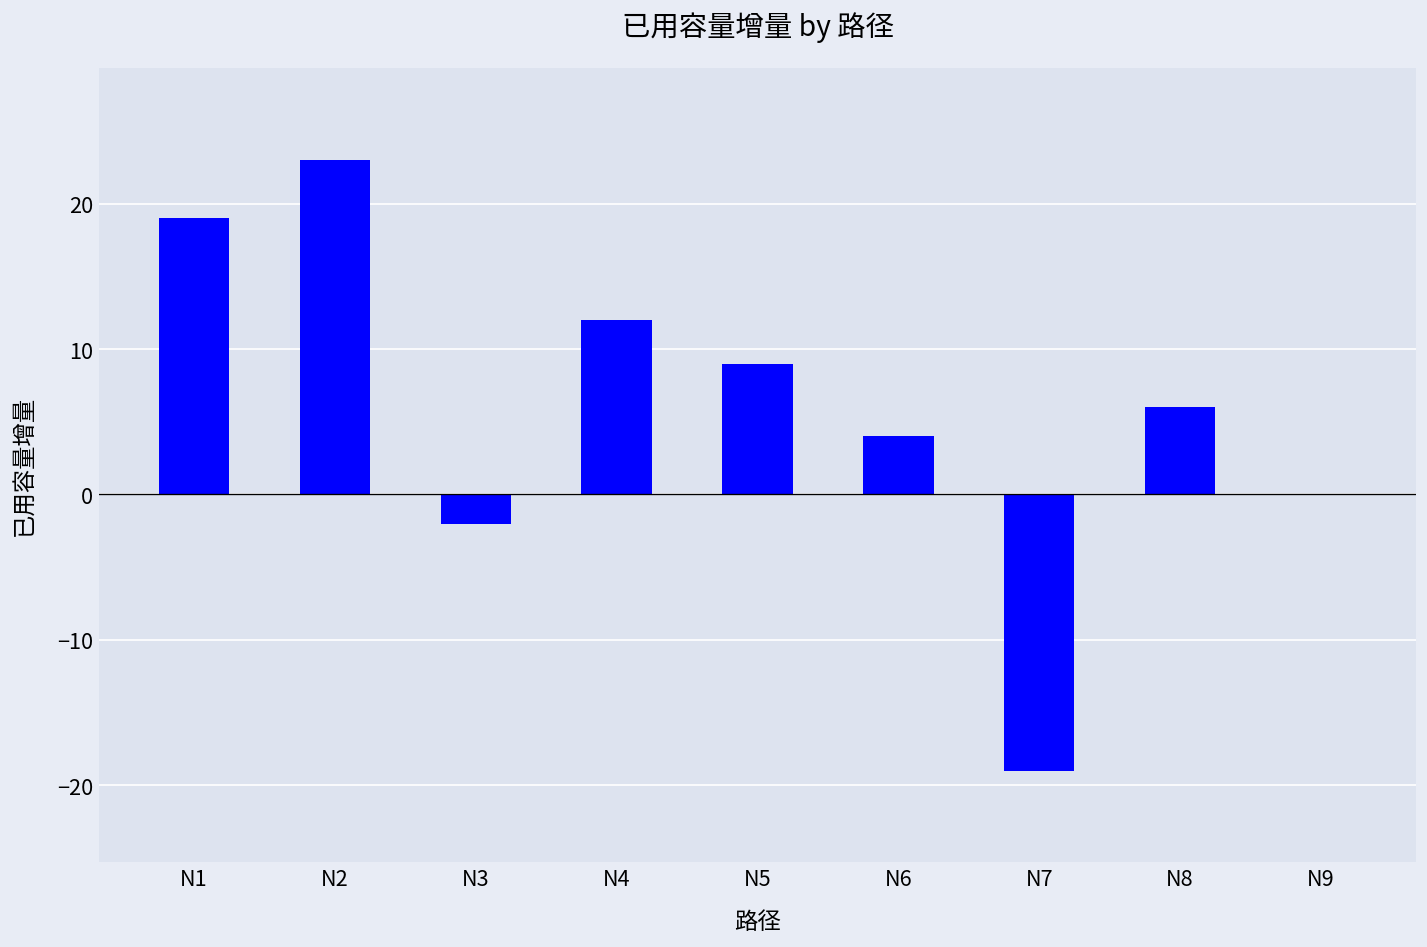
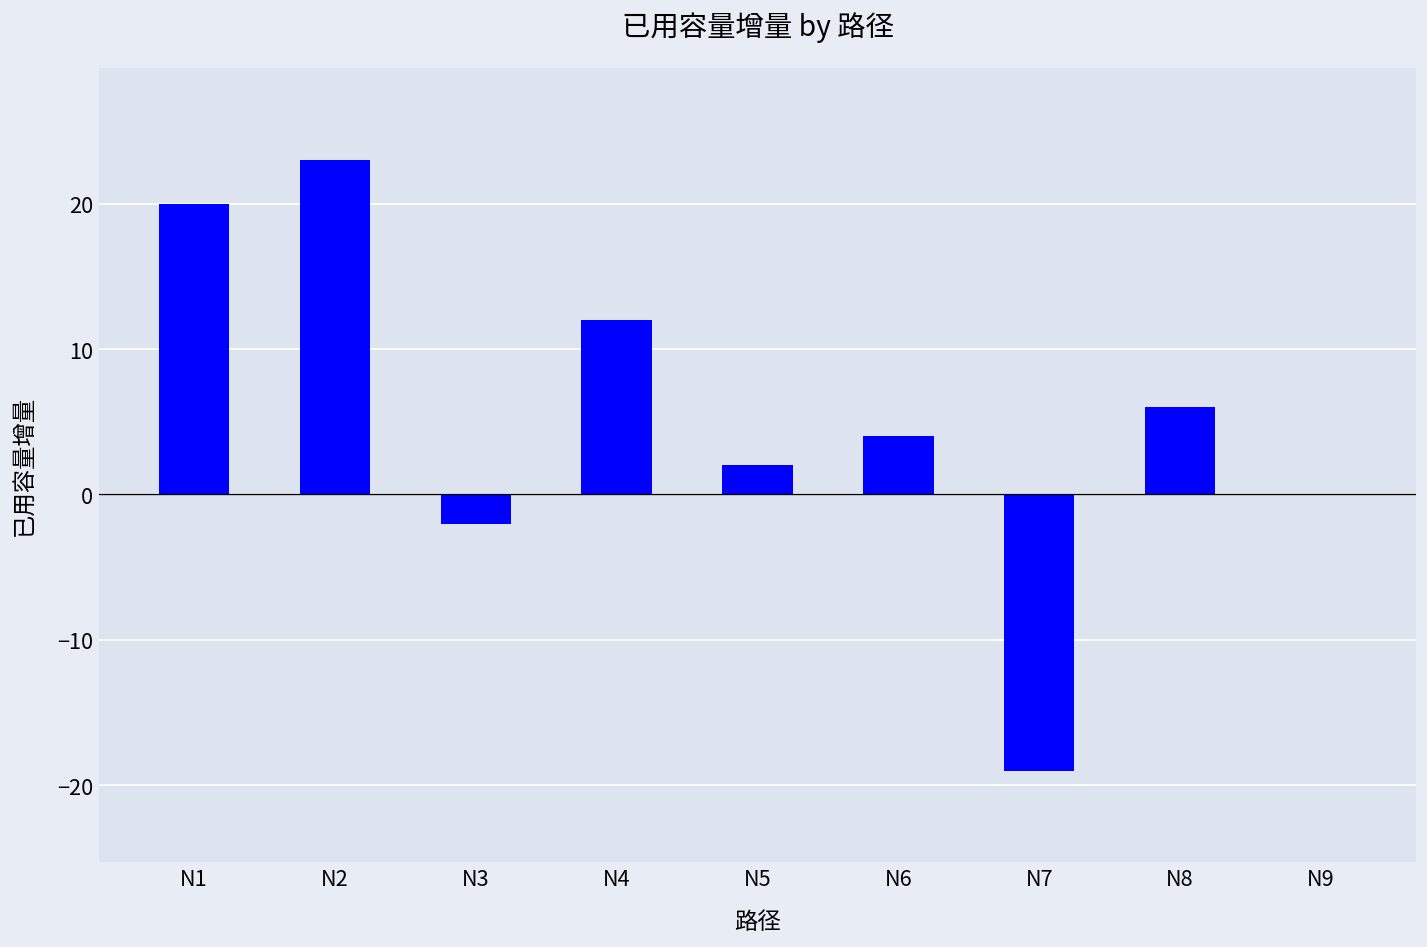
N1: 19 -> 20
N5: 9 -> 2
